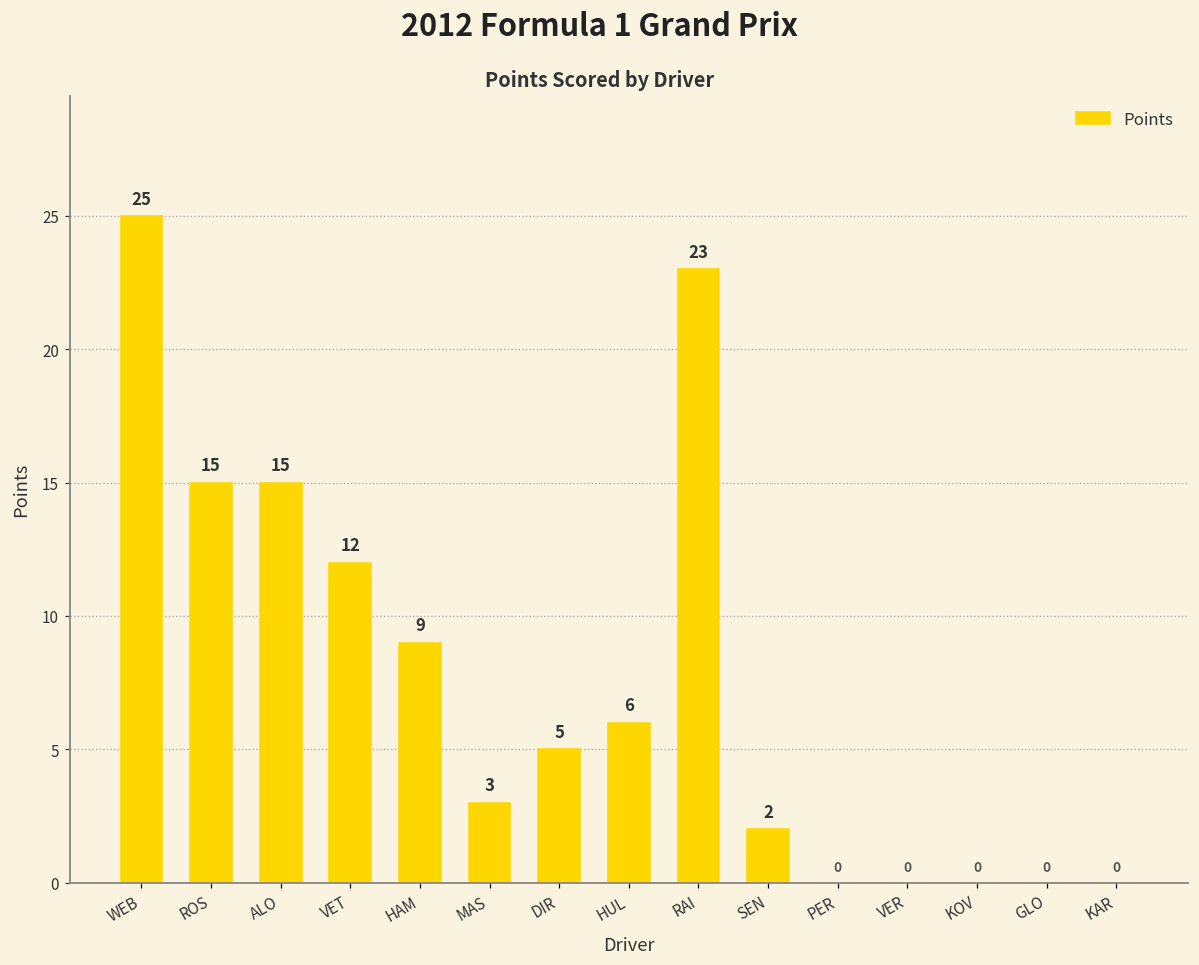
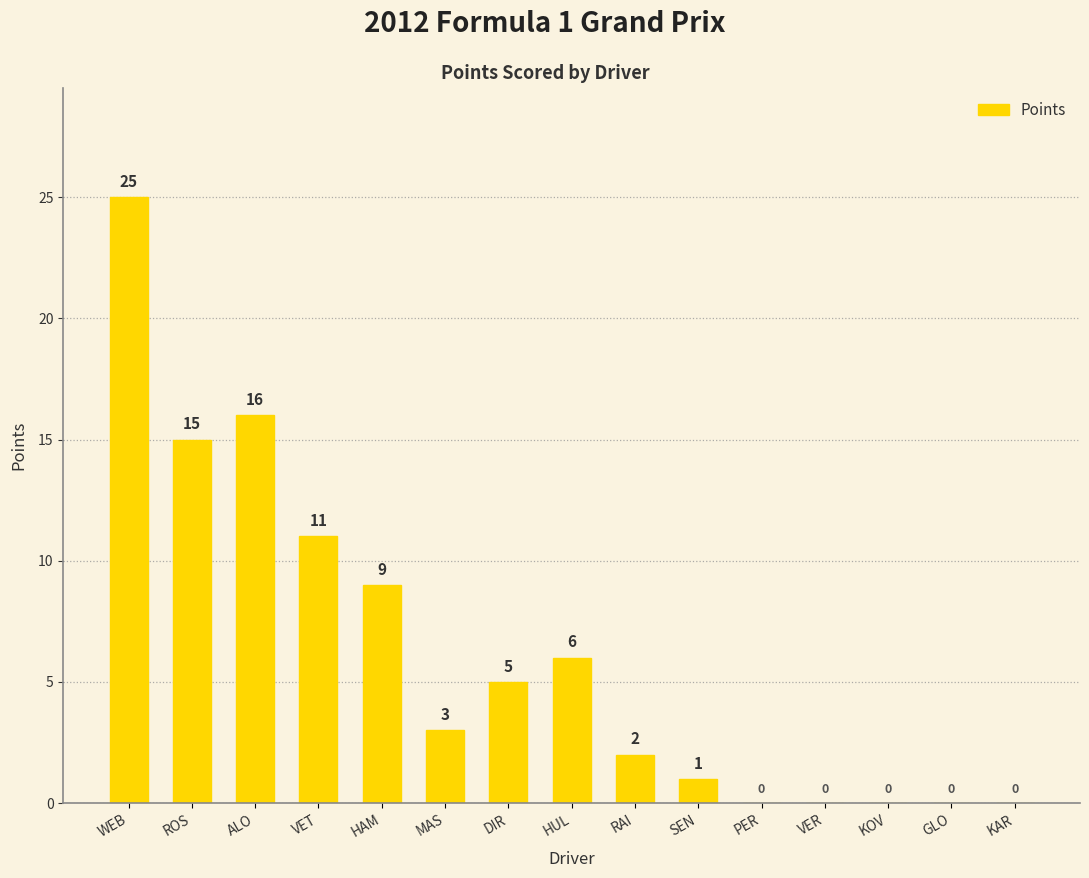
ALO: 15 -> 16
VET: 12 -> 11
RAI: 23 -> 2
SEN: 2 -> 1
